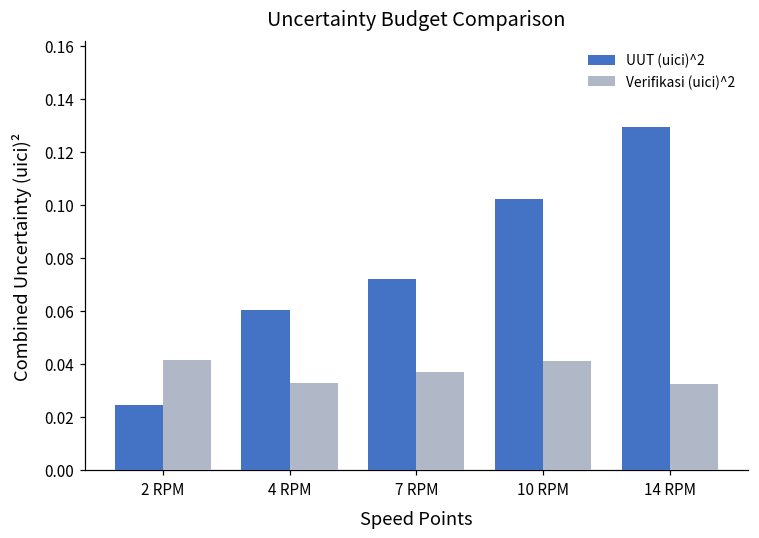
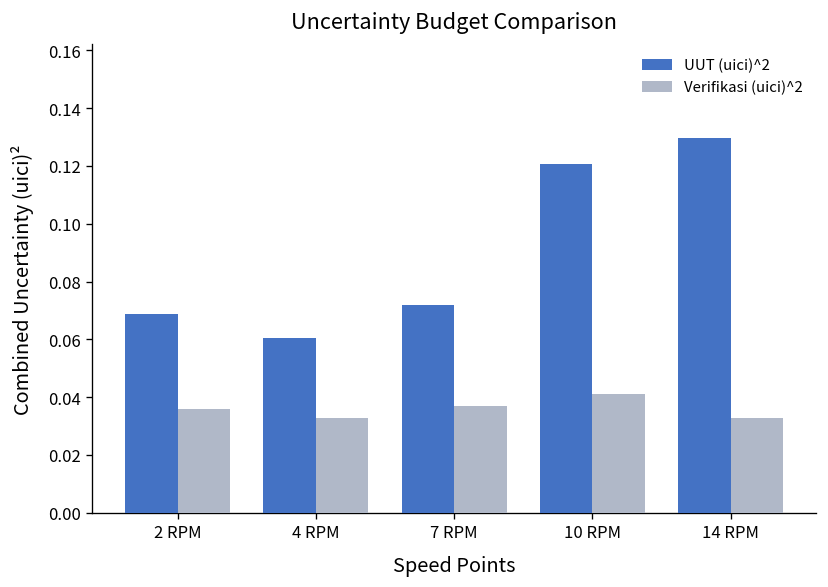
UUT (uici)^2, 2 RPM: 0.024 -> 0.069
Verifikasi (uici)^2, 2 RPM: 0.042 -> 0.036
UUT (uici)^2, 10 RPM: 0.102 -> 0.121
